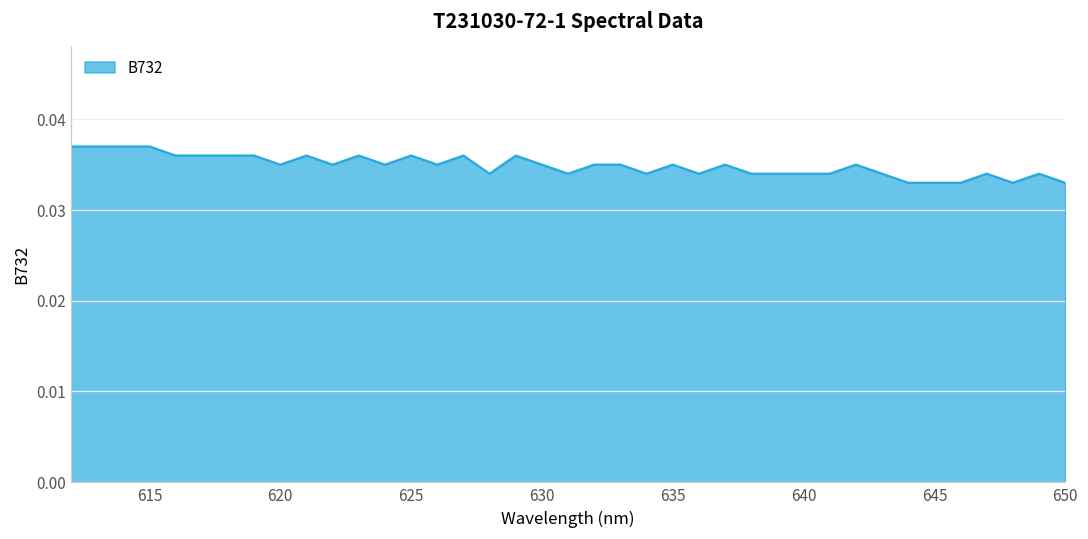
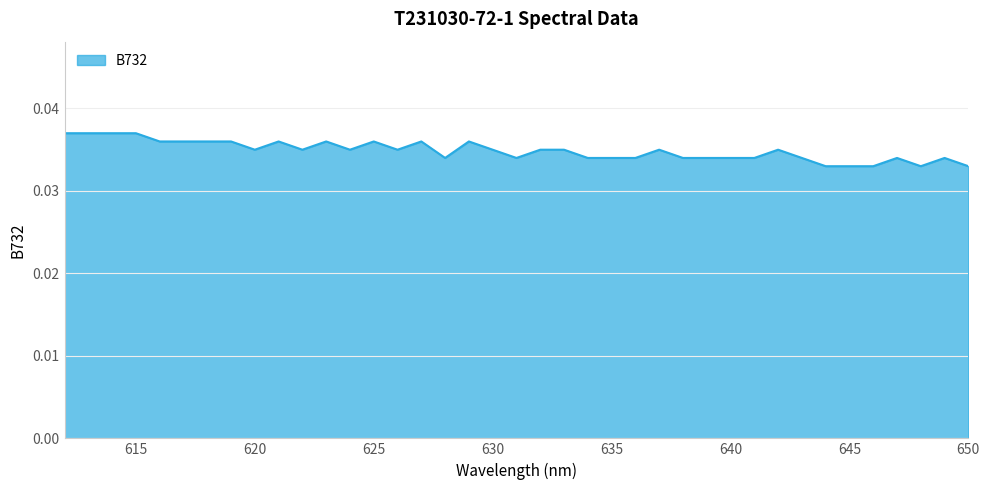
635: 0.035 -> 0.034
